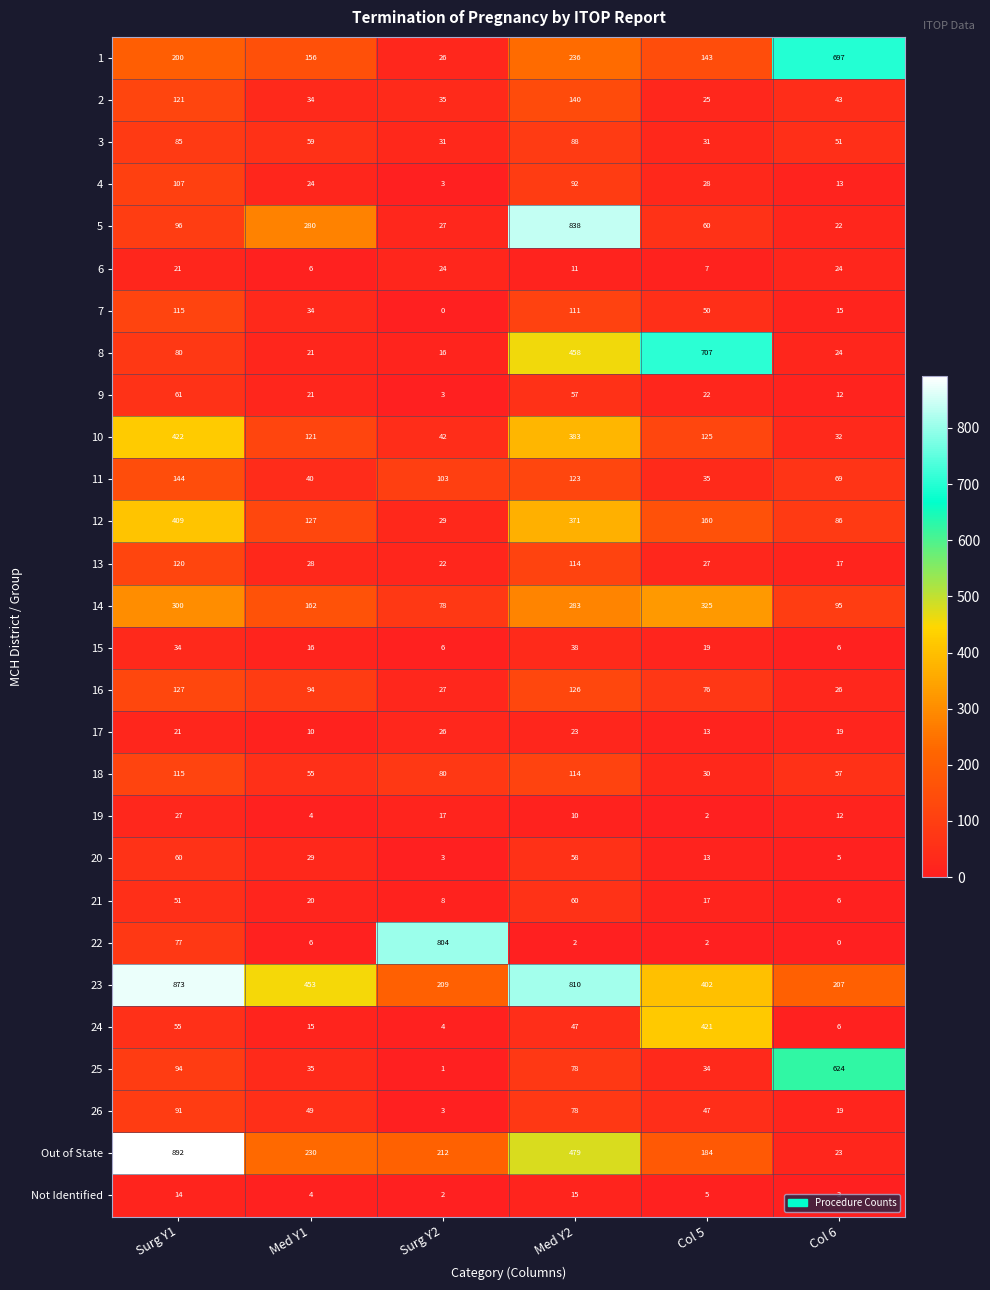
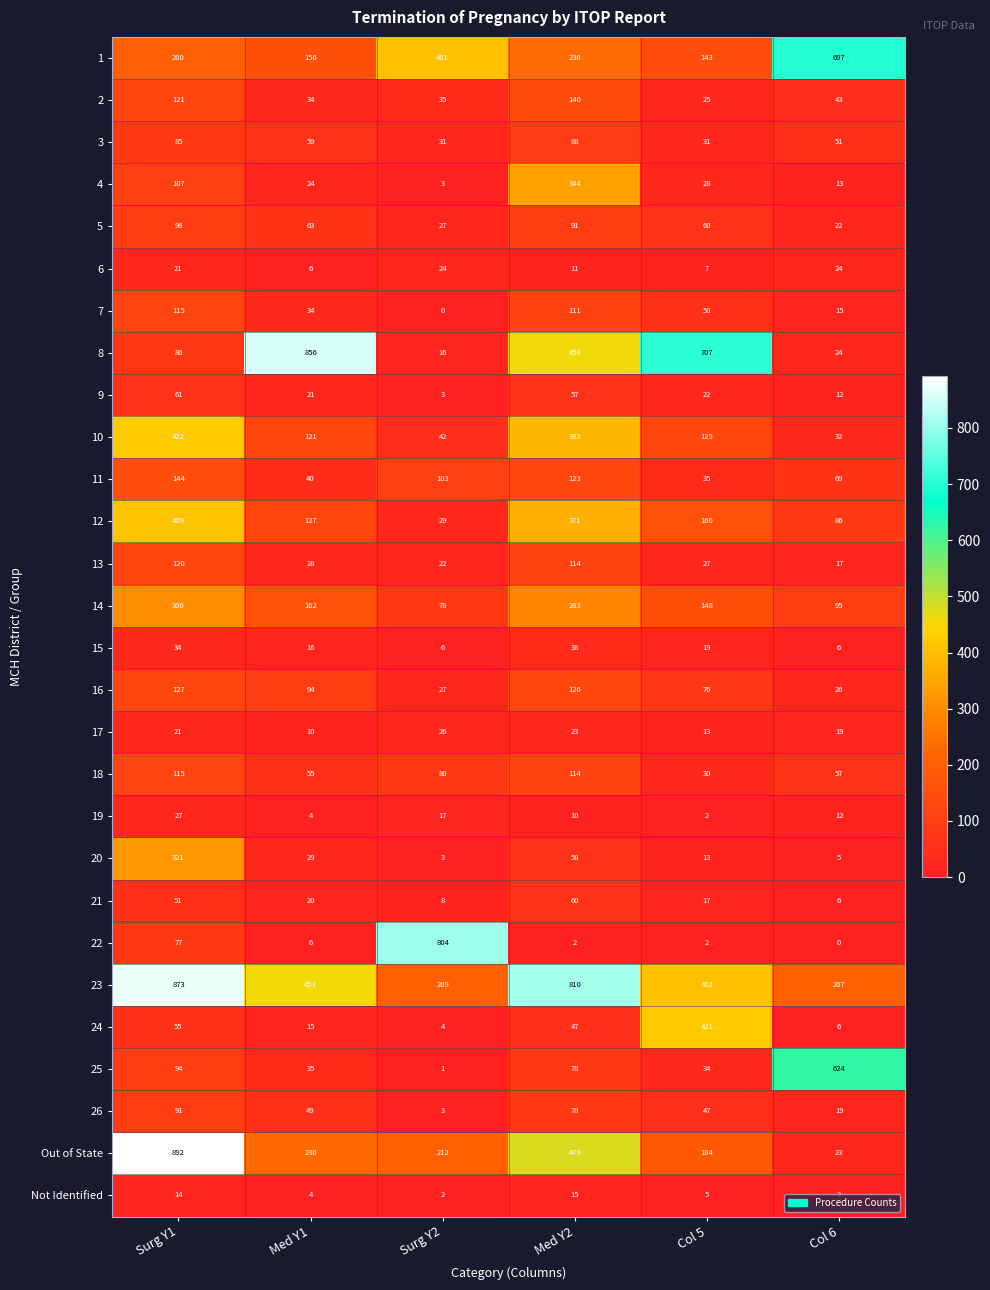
1, Surg Y2: 26 -> 401
4, Med Y2: 92 -> 344
5, Med Y1: 280 -> 63
5, Med Y2: 838 -> 91
8, Med Y1: 21 -> 856
14, Col 5: 325 -> 148
20, Surg Y1: 60 -> 321
